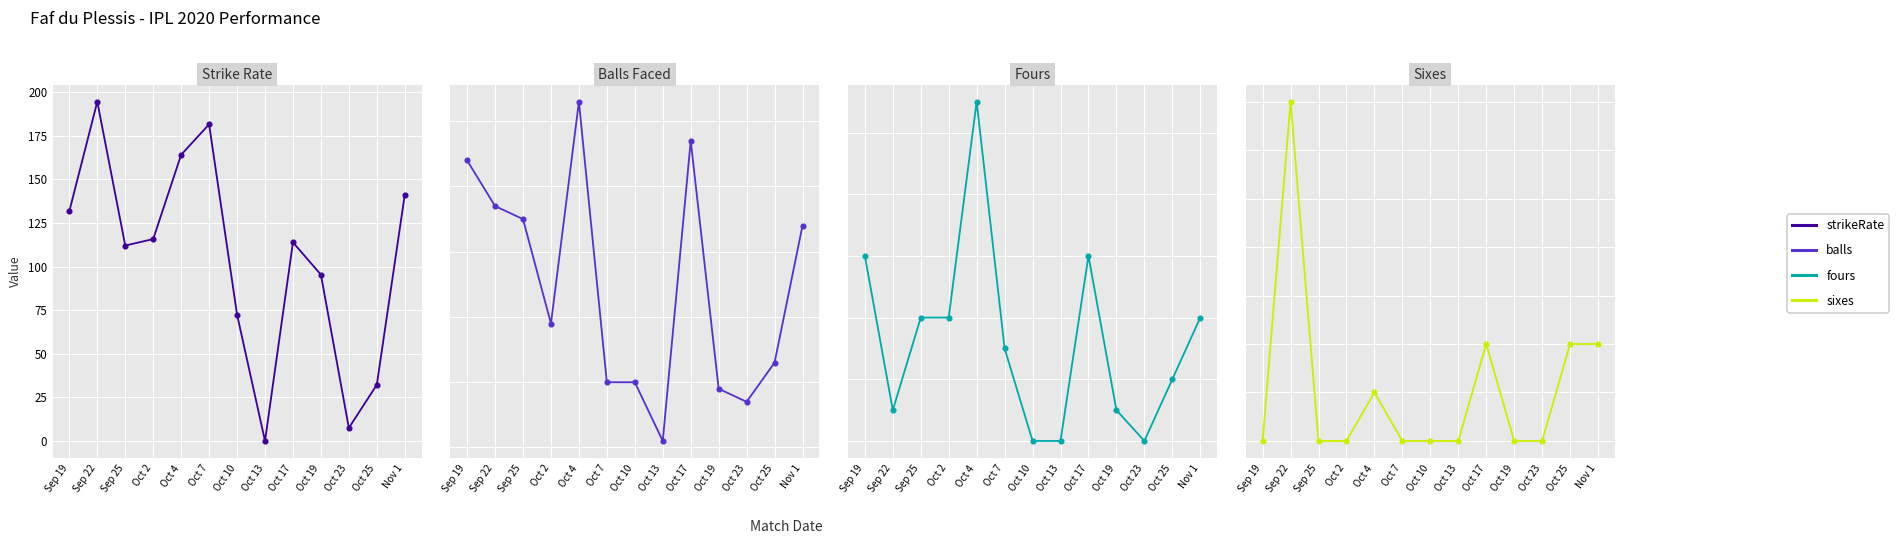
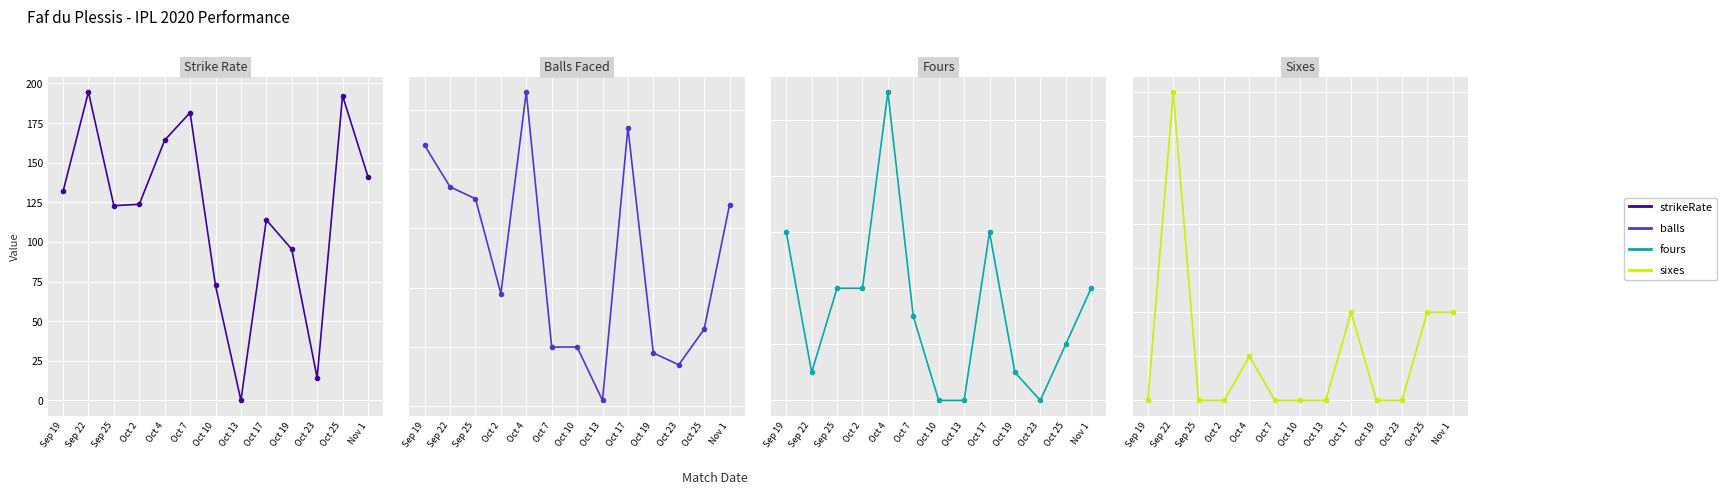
Strike Rate, Sep 25: 112 -> 123
Strike Rate, Oct 2: 116 -> 124
Strike Rate, Oct 23: 7 -> 14
Strike Rate, Oct 25: 32 -> 192
